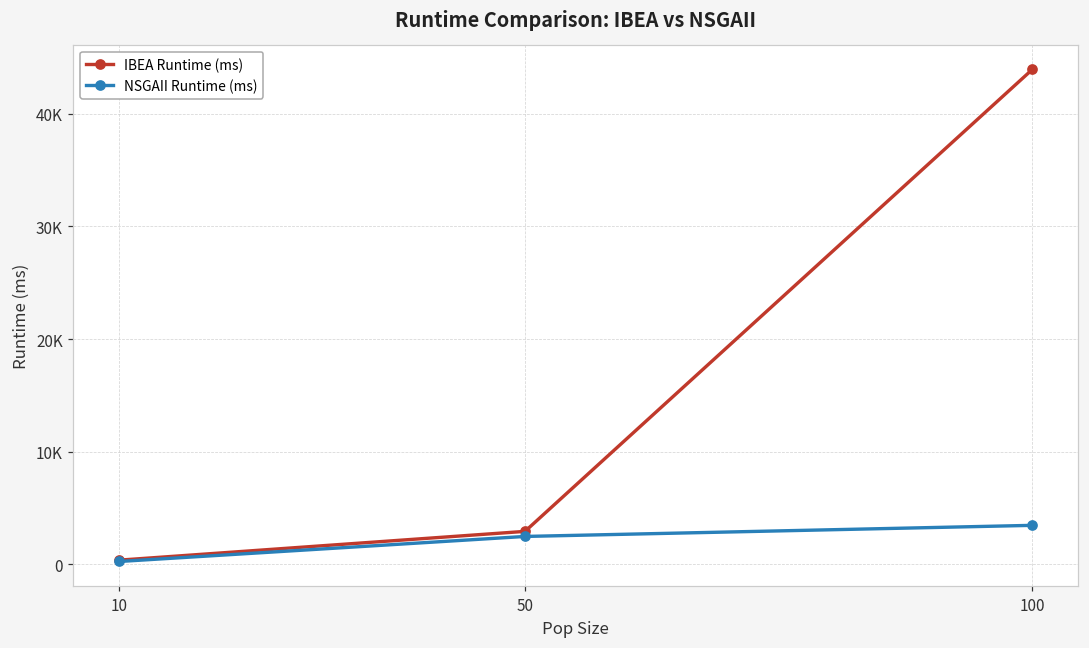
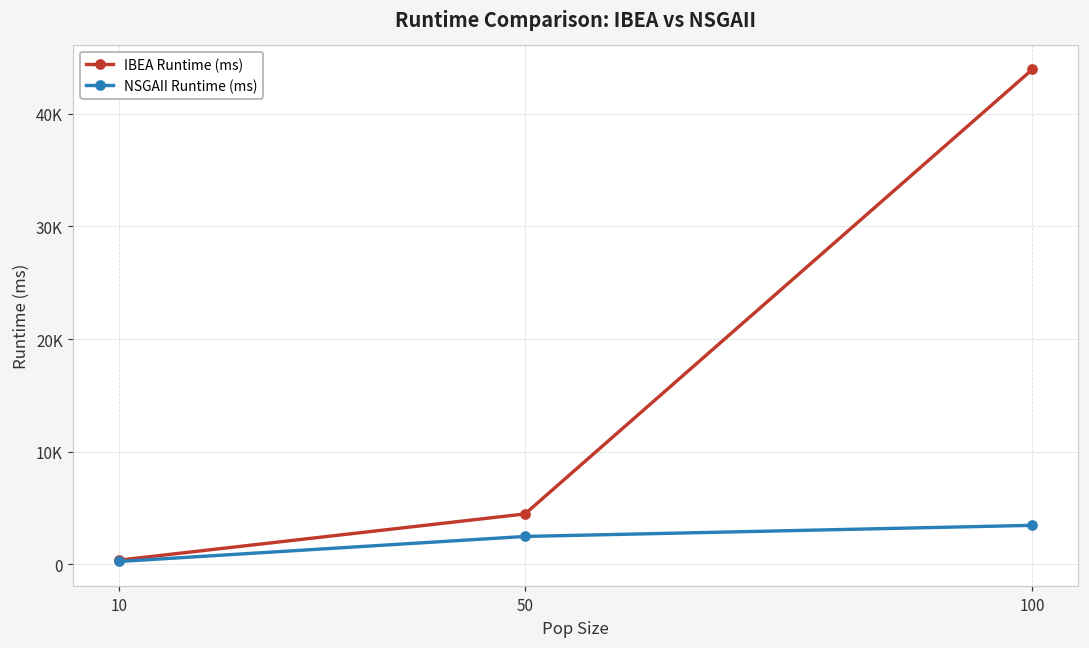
IBEA Runtime (ms), 50: 2900 -> 4500
